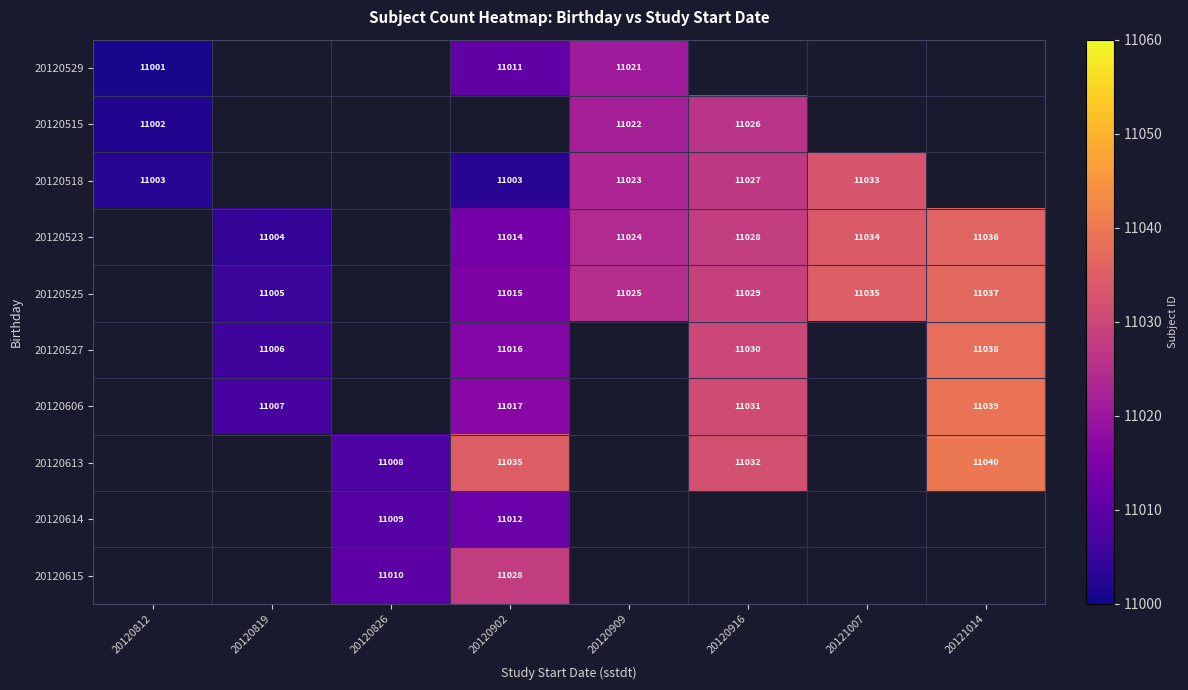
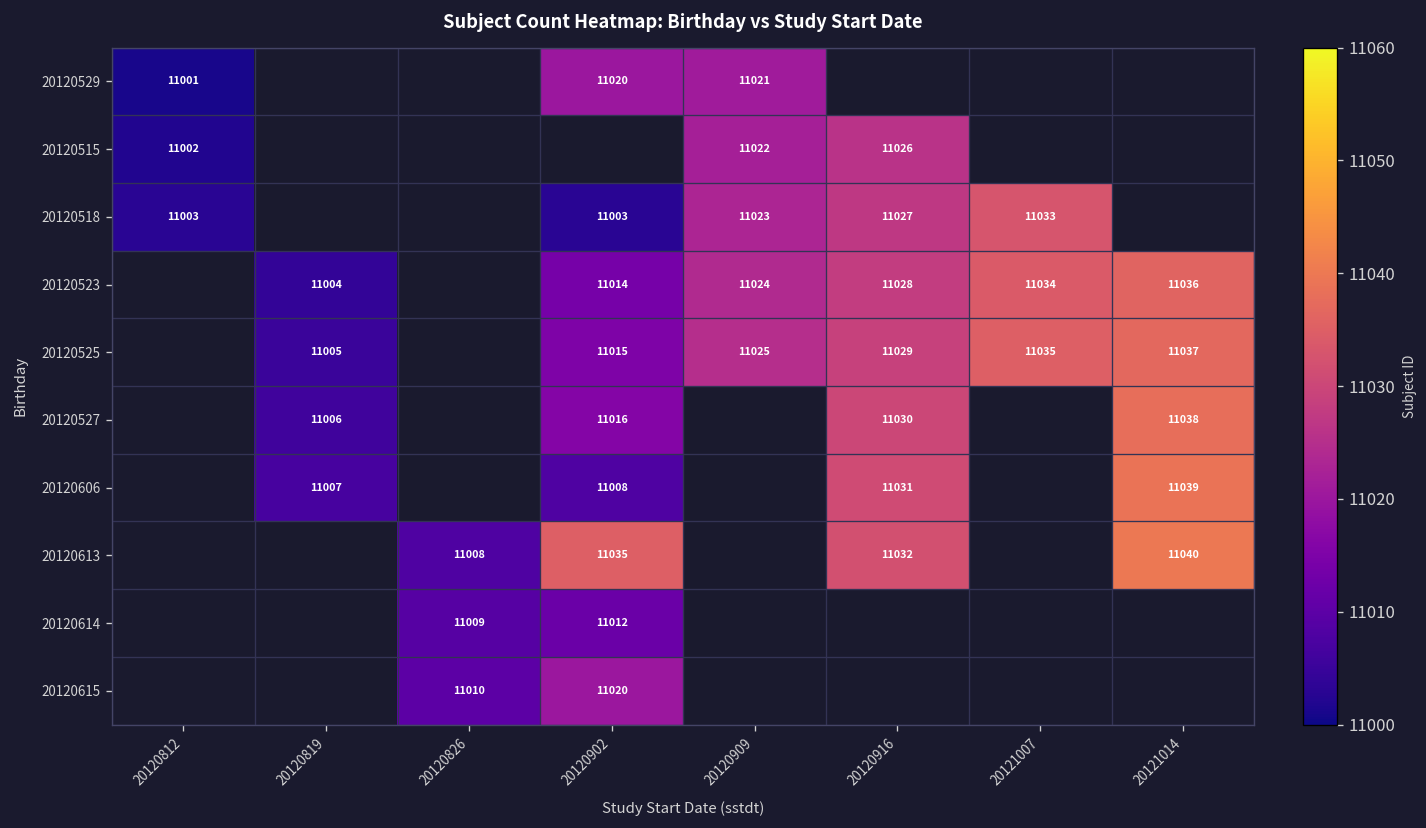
20120529, 20120902: 11011 -> 11020
20120606, 20120902: 11017 -> 11008
20120615, 20120902: 11028 -> 11020
